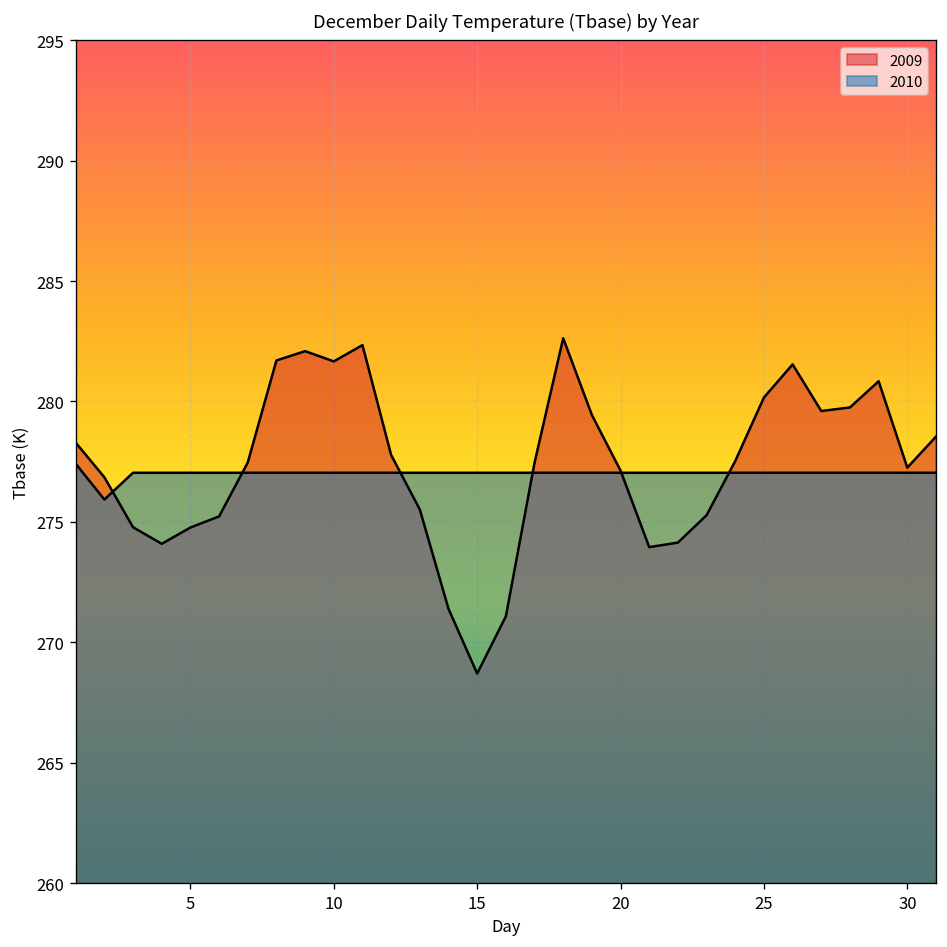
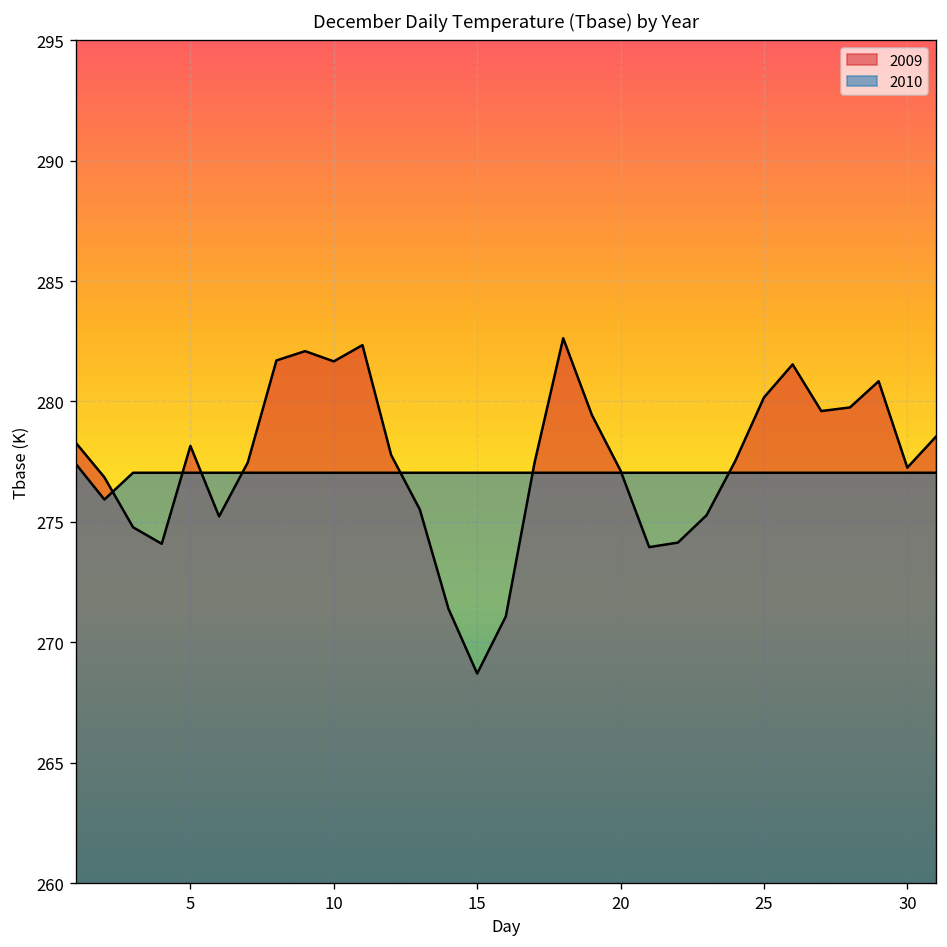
2009, 5: 274.8 -> 278.2
